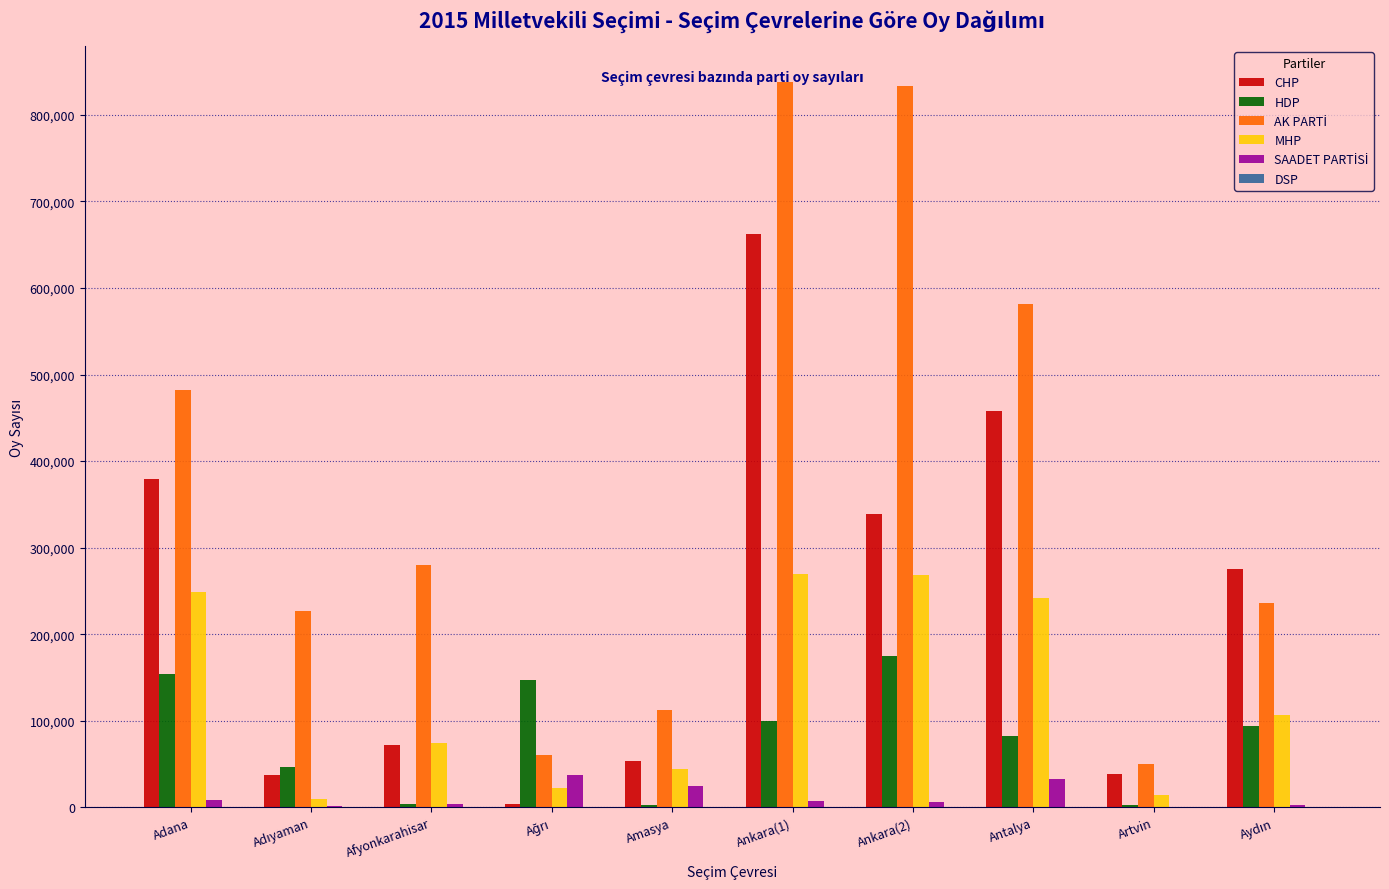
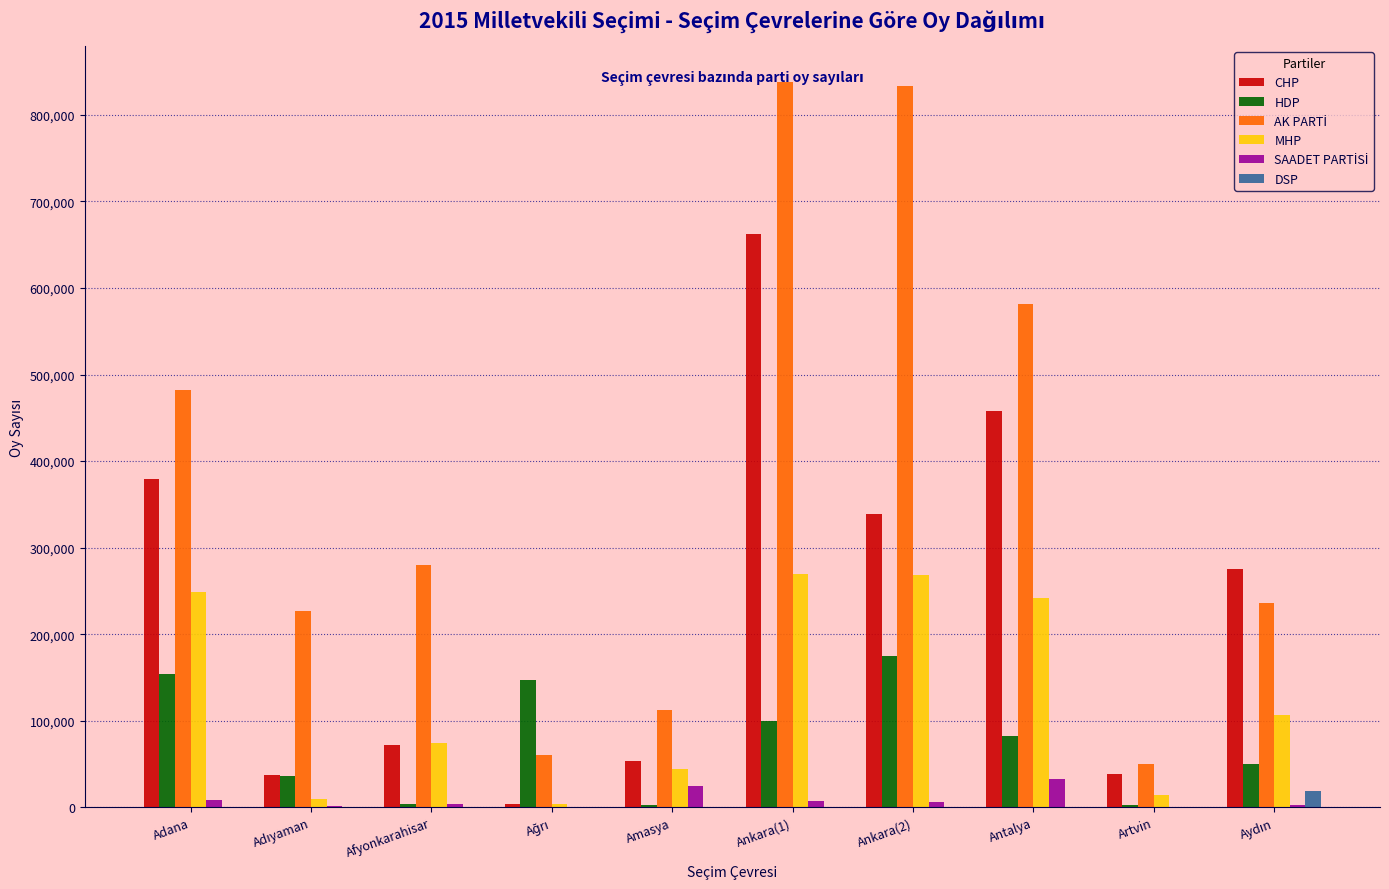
HDP, Adıyaman: 50,000 -> 40,000
MHP, Ağrı: 20,000 -> 0
SAADET PARTİSİ, Ağrı: 40,000 -> 0
HDP, Aydın: 90,000 -> 50,000
DSP, Aydın: 0 -> 20,000
